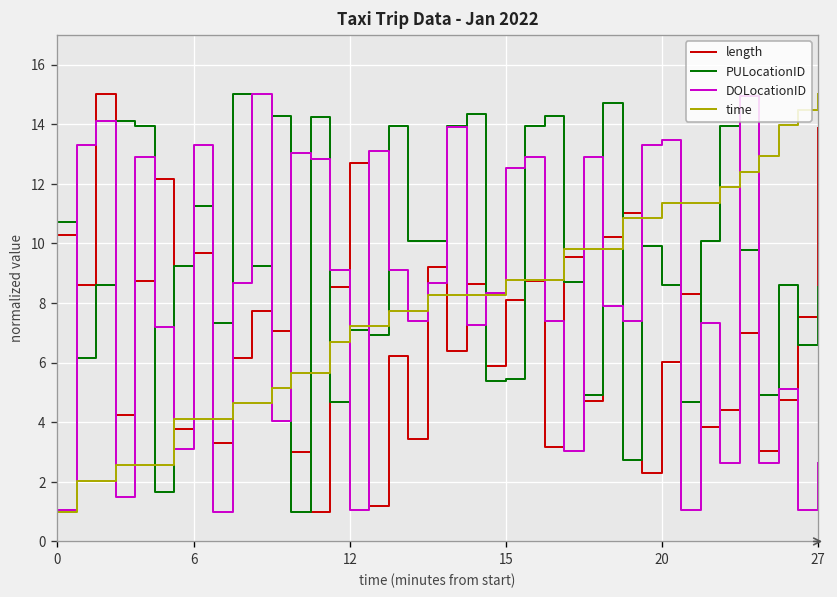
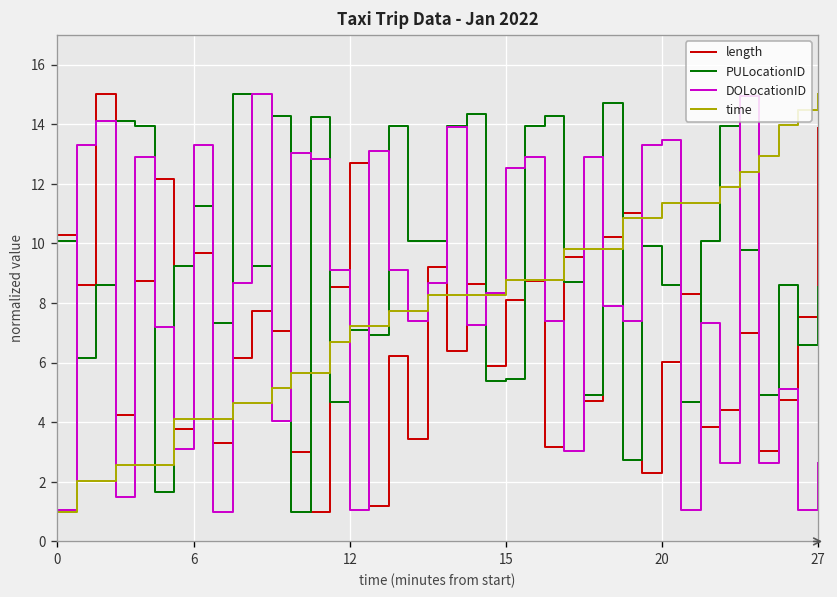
PULocationID, 0: 10.7 -> 10.1
